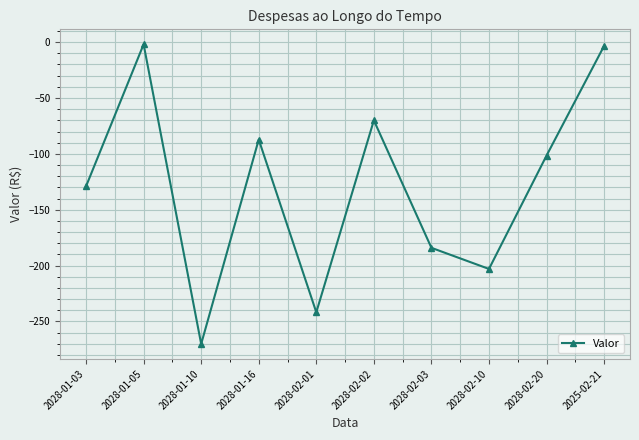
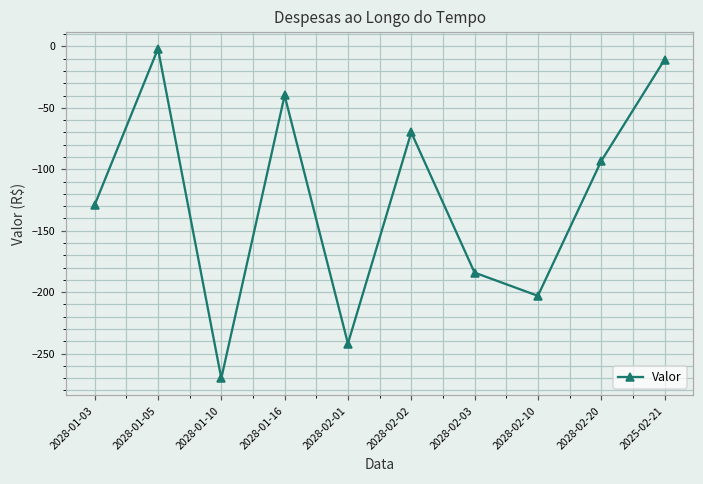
2028-01-16: -87 -> -40
2028-02-20: -102 -> -93
2025-02-21: -3 -> -11
